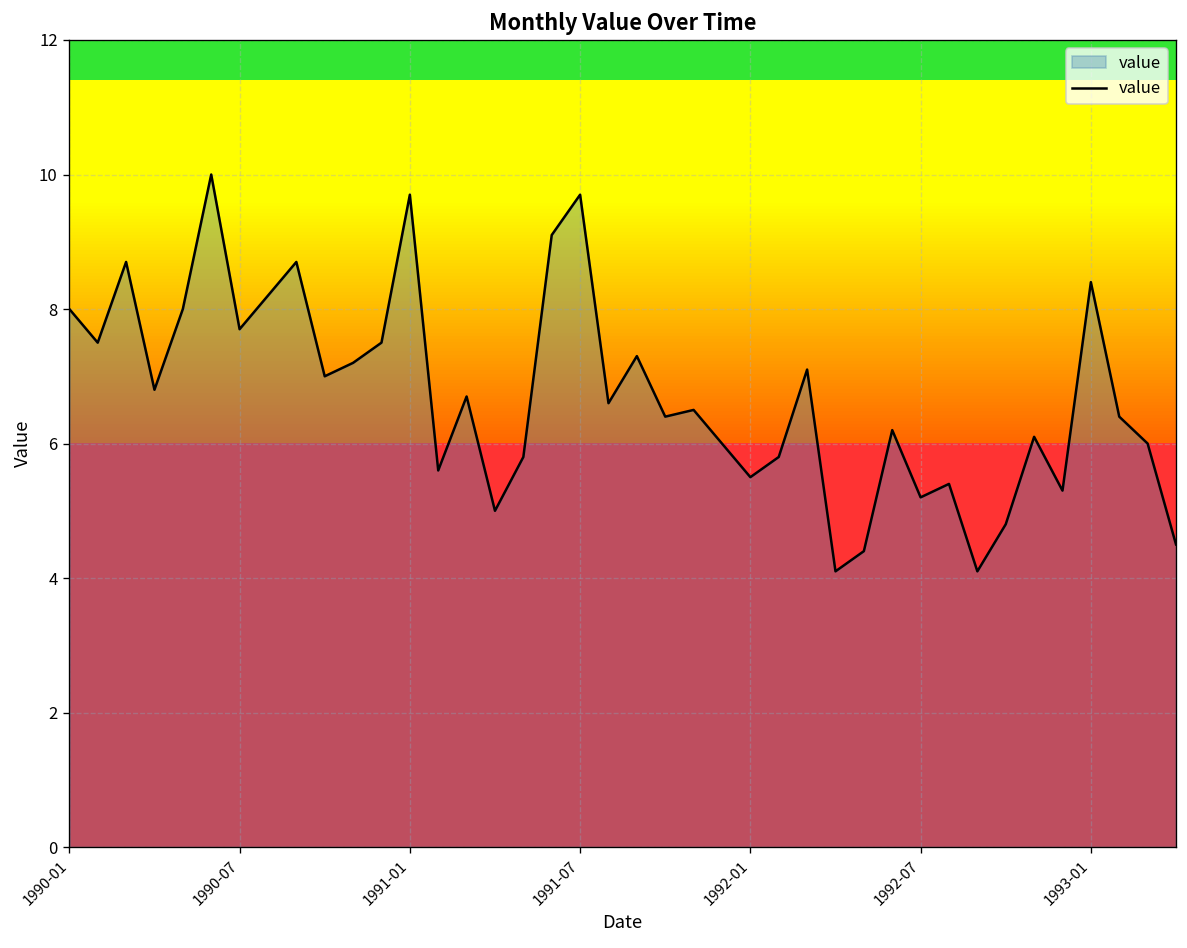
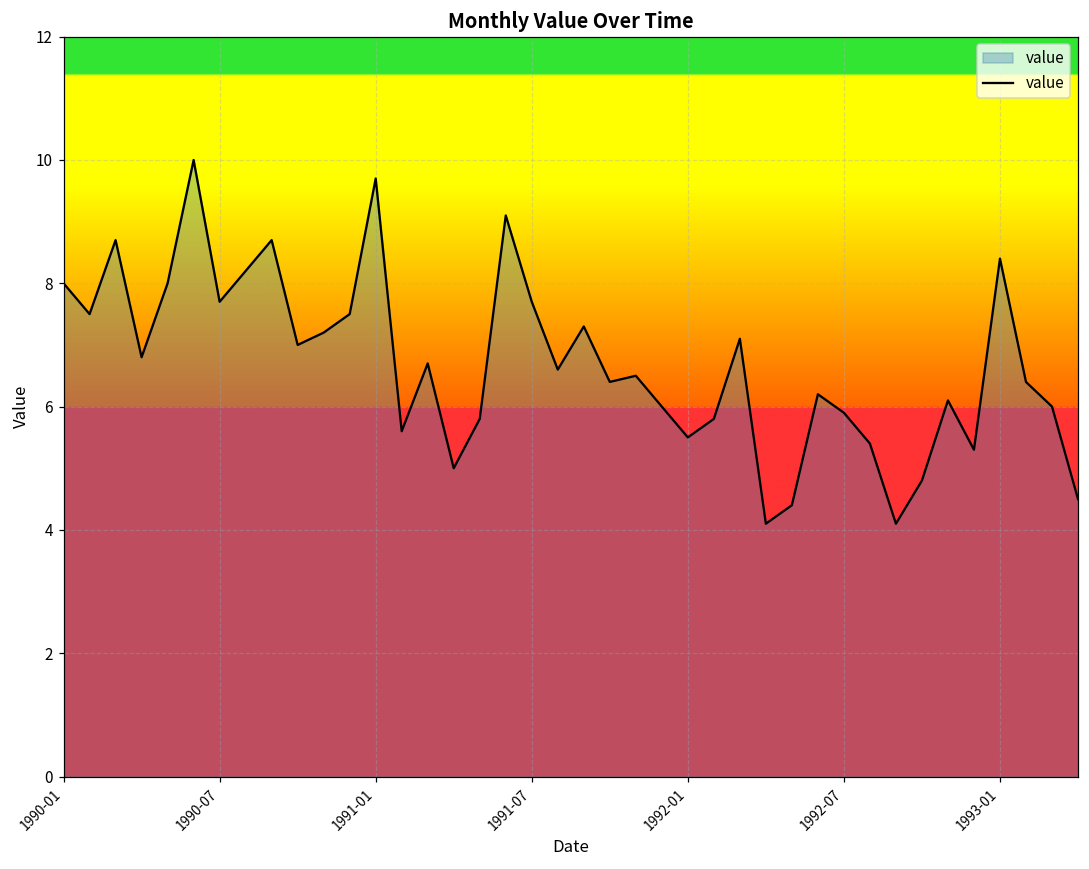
1991-07: 9.7 -> 7.7
1992-07: 5.2 -> 5.9
